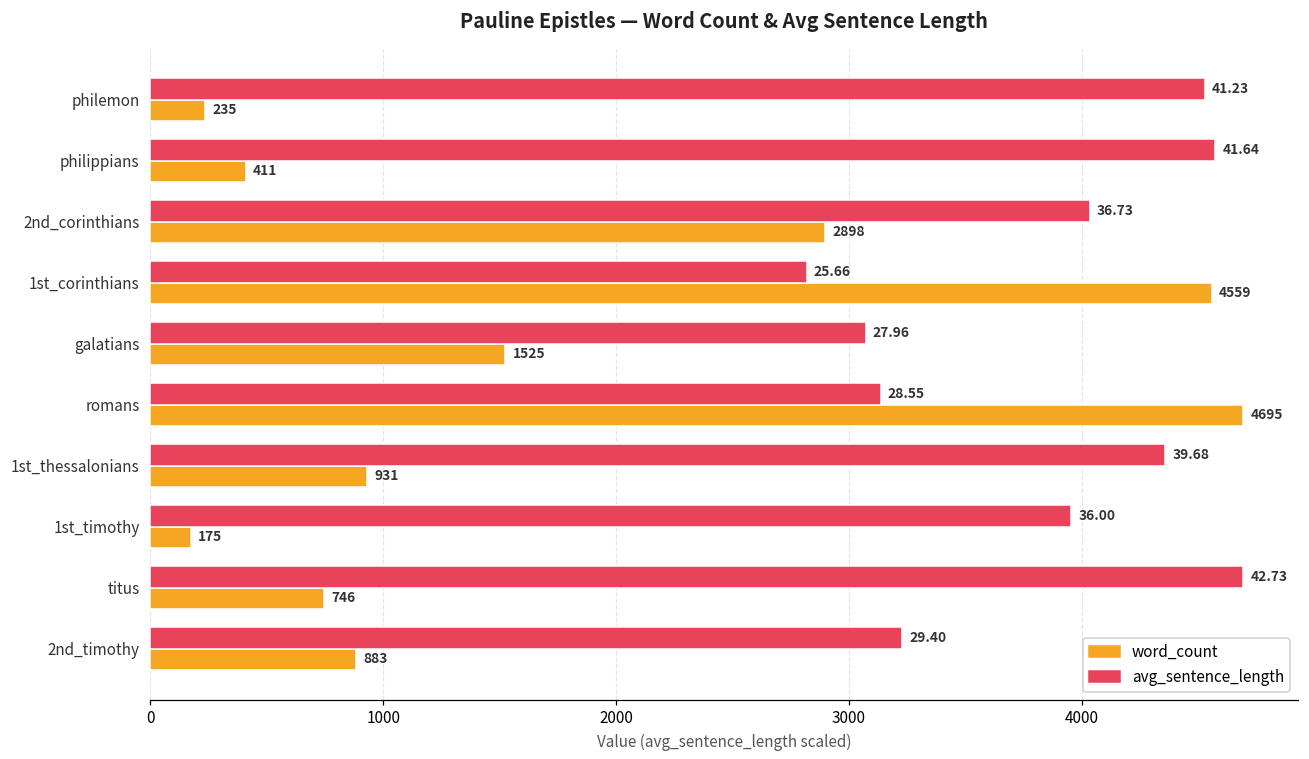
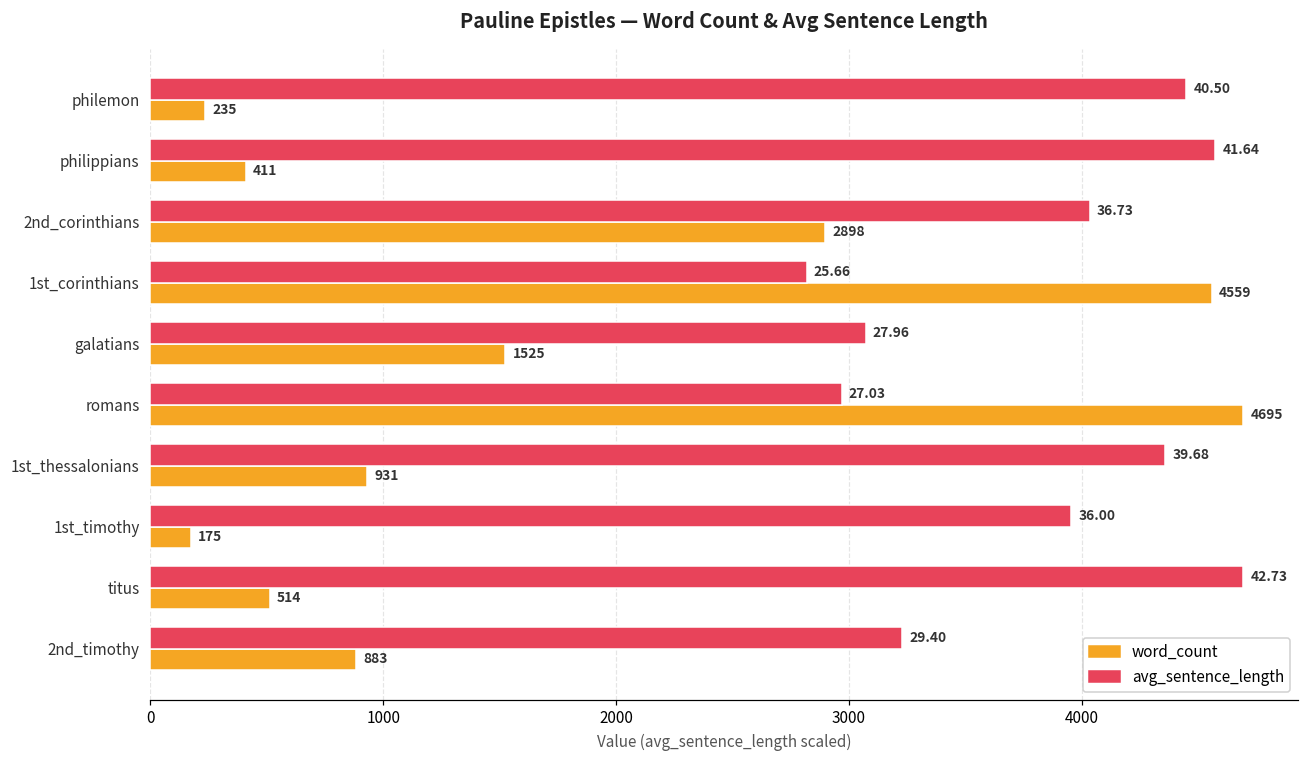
avg_sentence_length, philemon: 41.23 -> 40.50
avg_sentence_length, romans: 28.55 -> 27.03
word_count, titus: 746 -> 514
